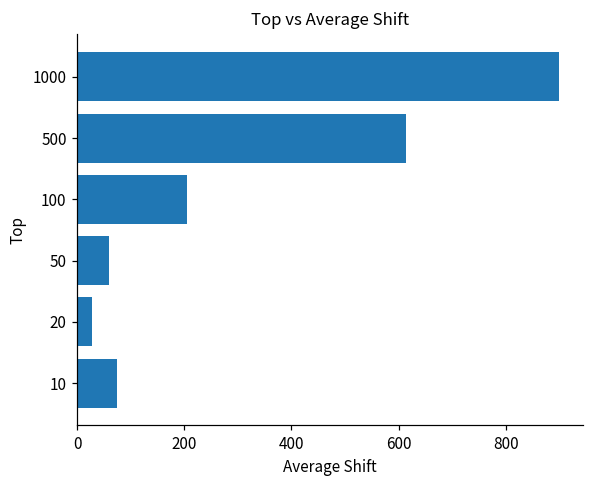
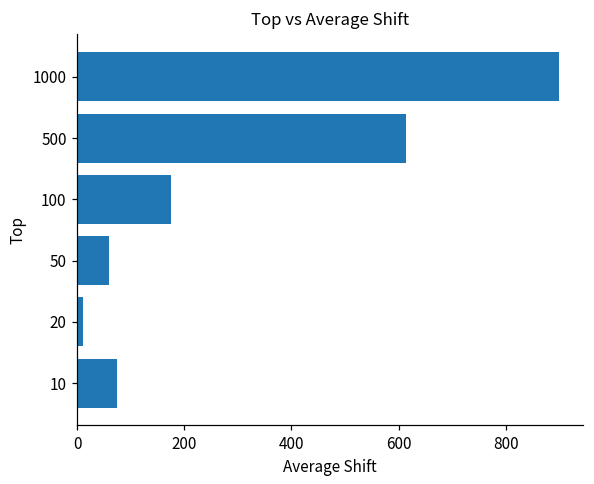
100: 210 -> 170
20: 30 -> 10
